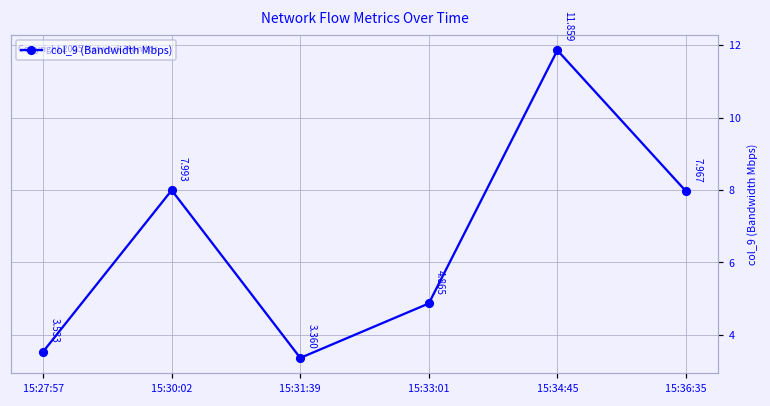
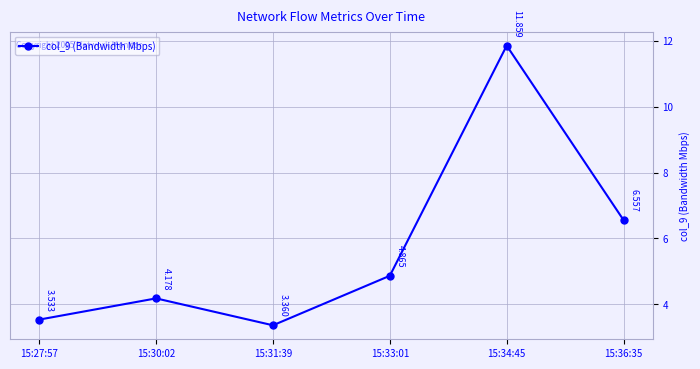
15:30:02: 7.993 -> 4.178
15:36:35: 7.967 -> 6.557
